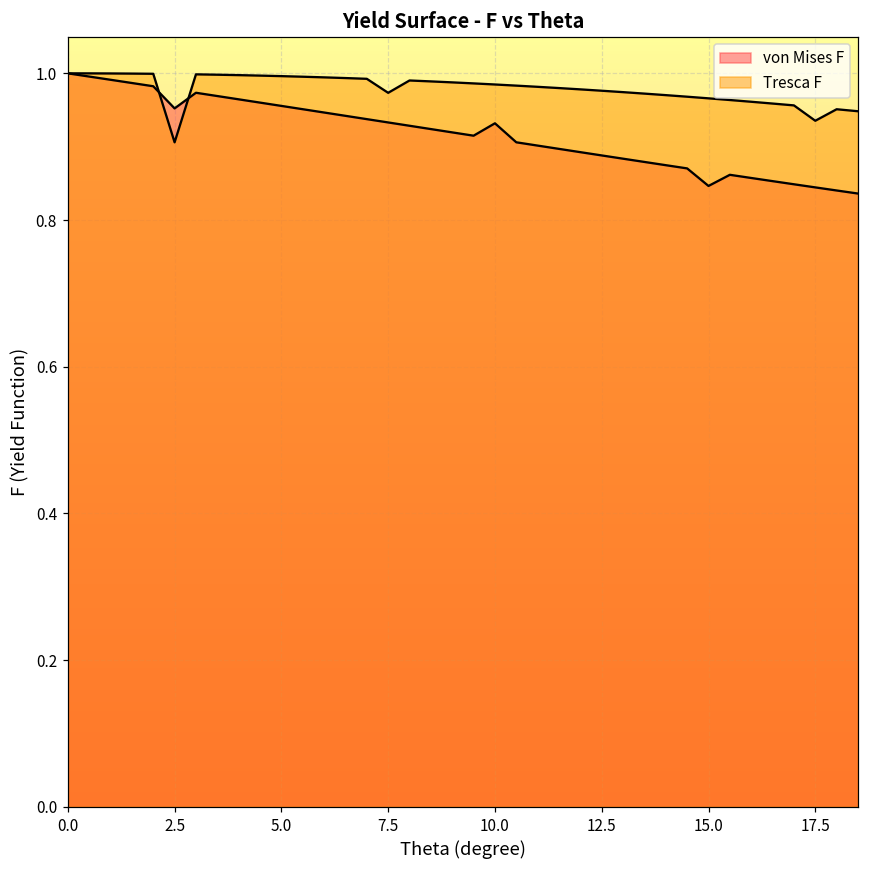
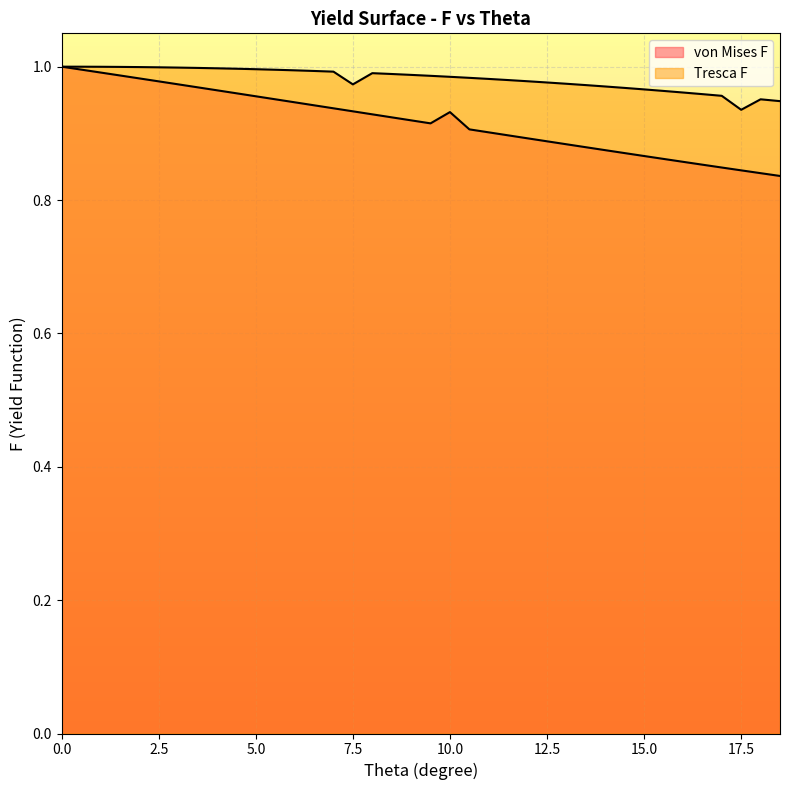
von Mises F, 2.5: 0.95 -> 0.98
Tresca F, 2.5: 0.91 -> 1.00
von Mises F, 15.0: 0.85 -> 0.87
